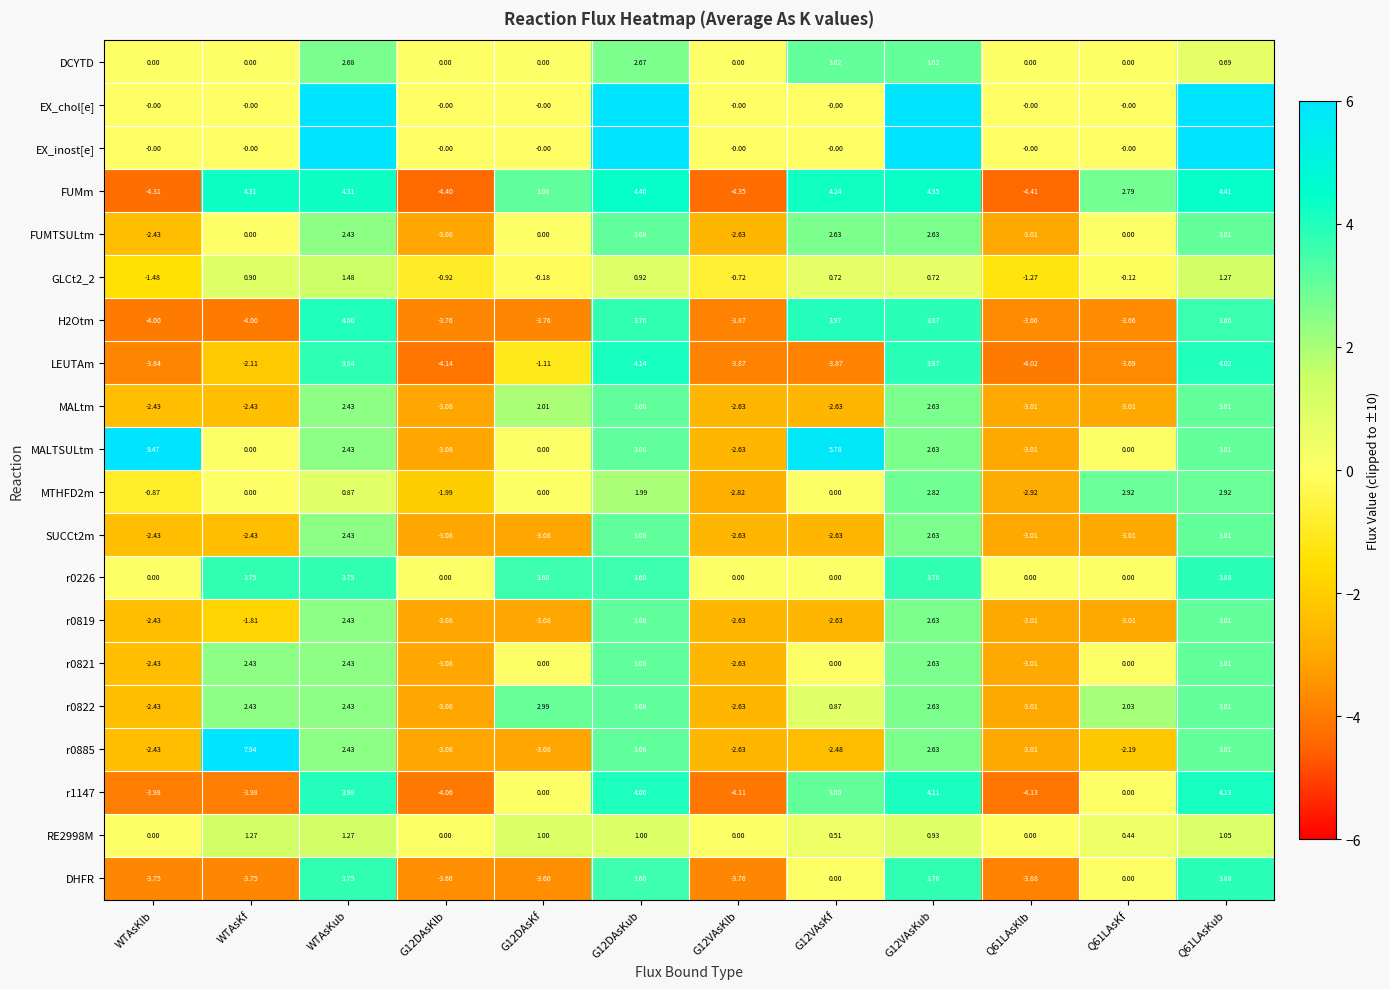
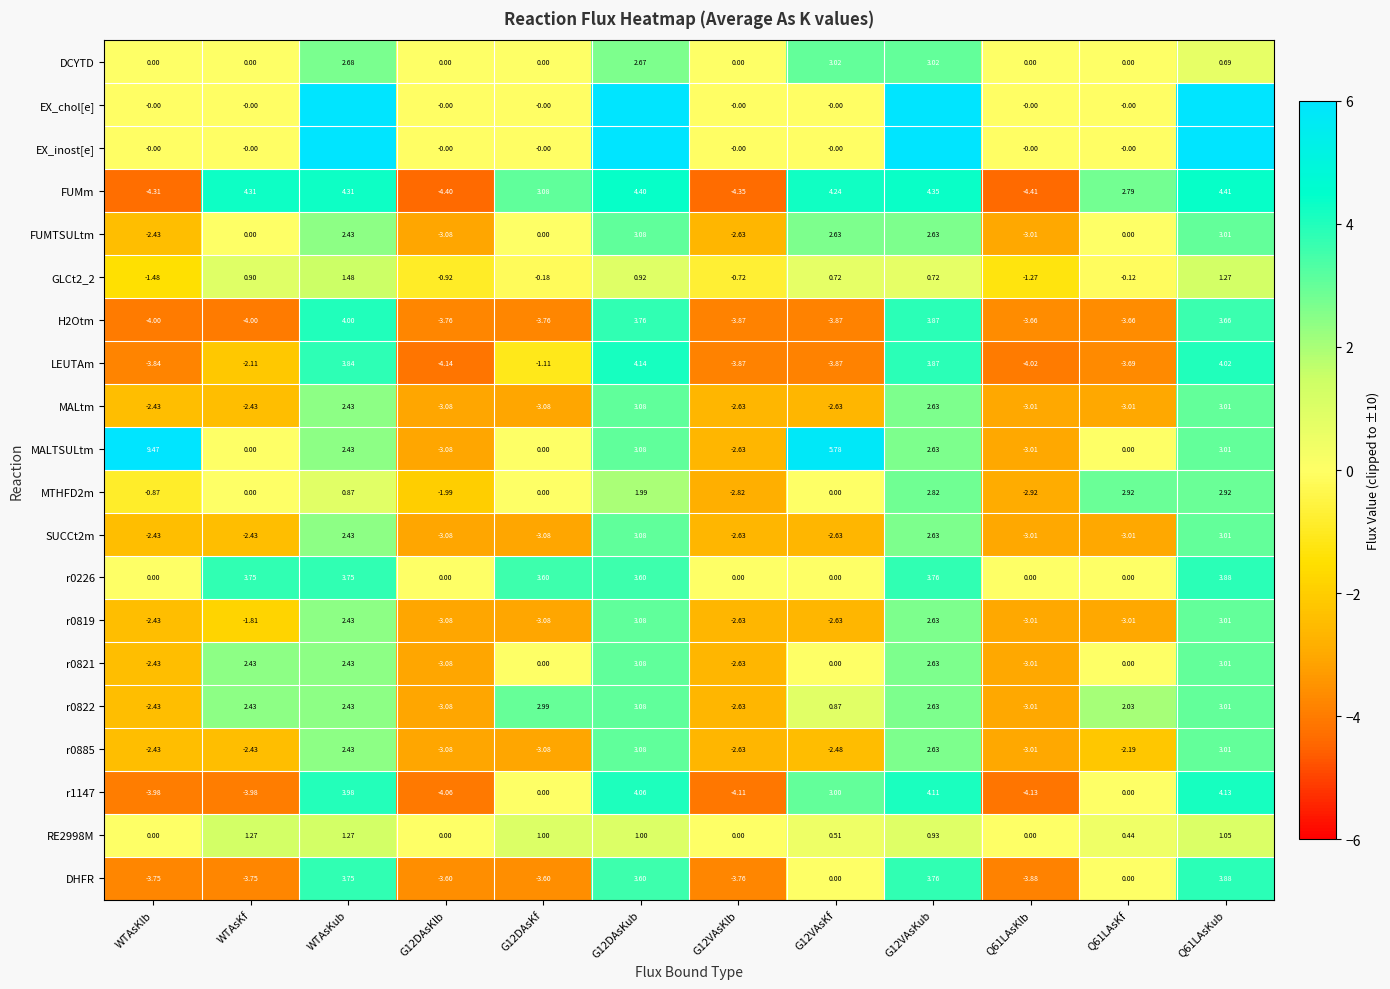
H2Otm, G12VAsKf: 3.97 -> -3.87
MALtm, G12DAsKf: 2.01 -> -3.08
r0885, WTAsKf: 7.94 -> -2.43
